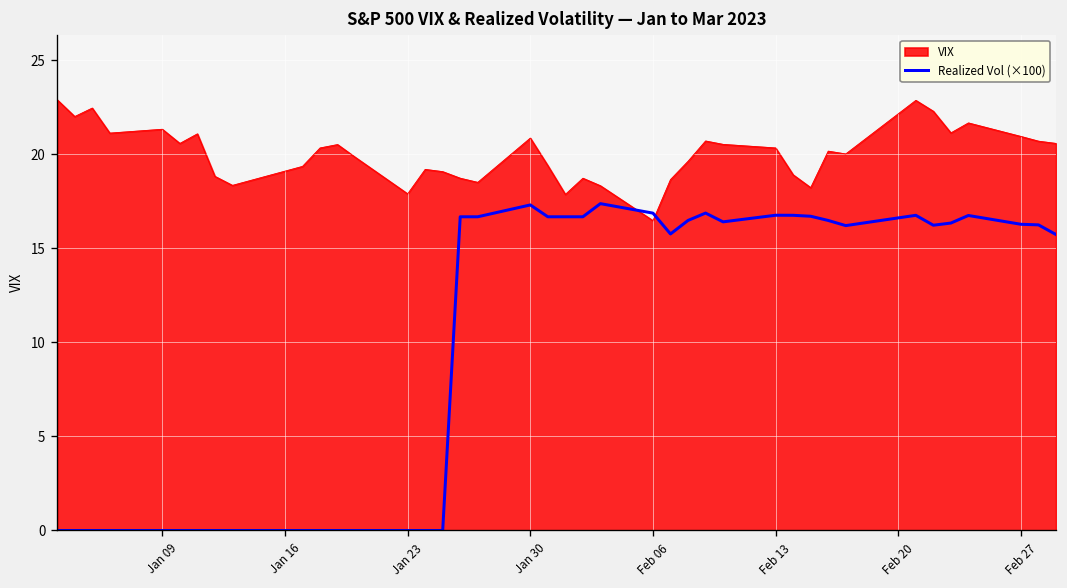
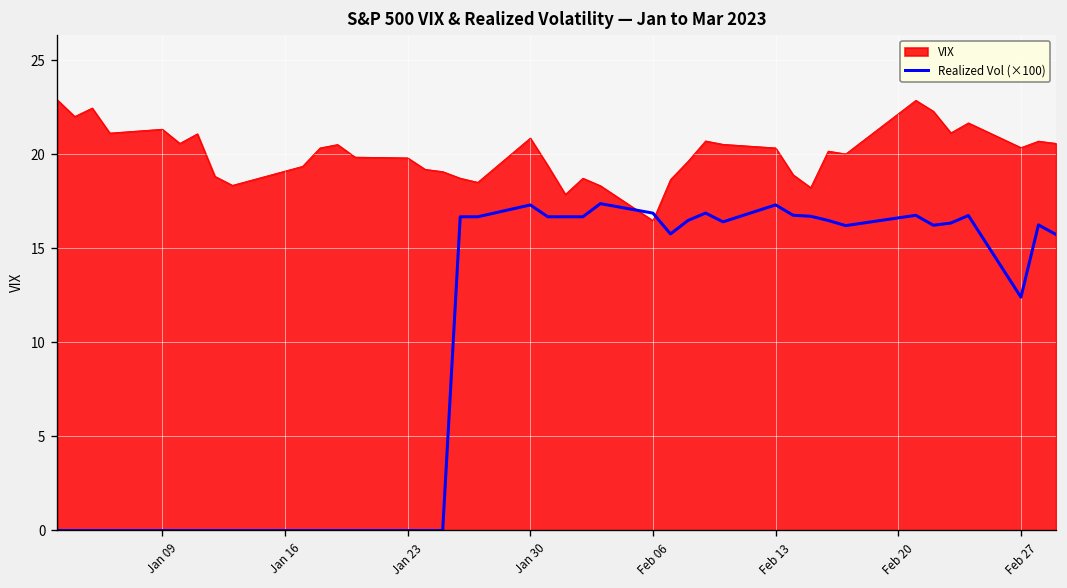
VIX, Jan 23: 17.9 -> 19.8
Realized Vol (×100), Feb 13: 16.8 -> 17.3
VIX, Feb 27: 21.0 -> 20.4
Realized Vol (×100), Feb 27: 16.3 -> 12.4
